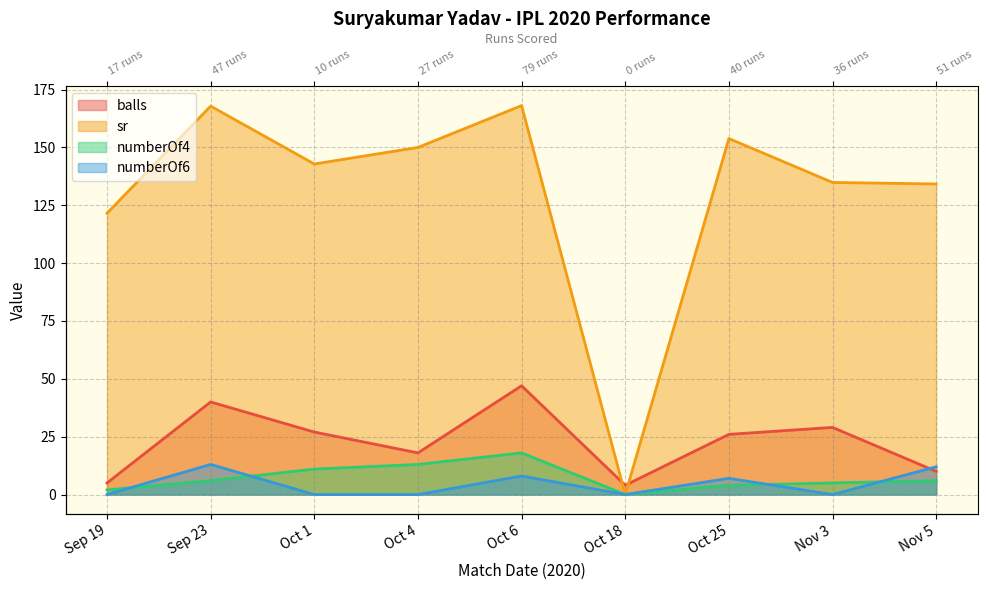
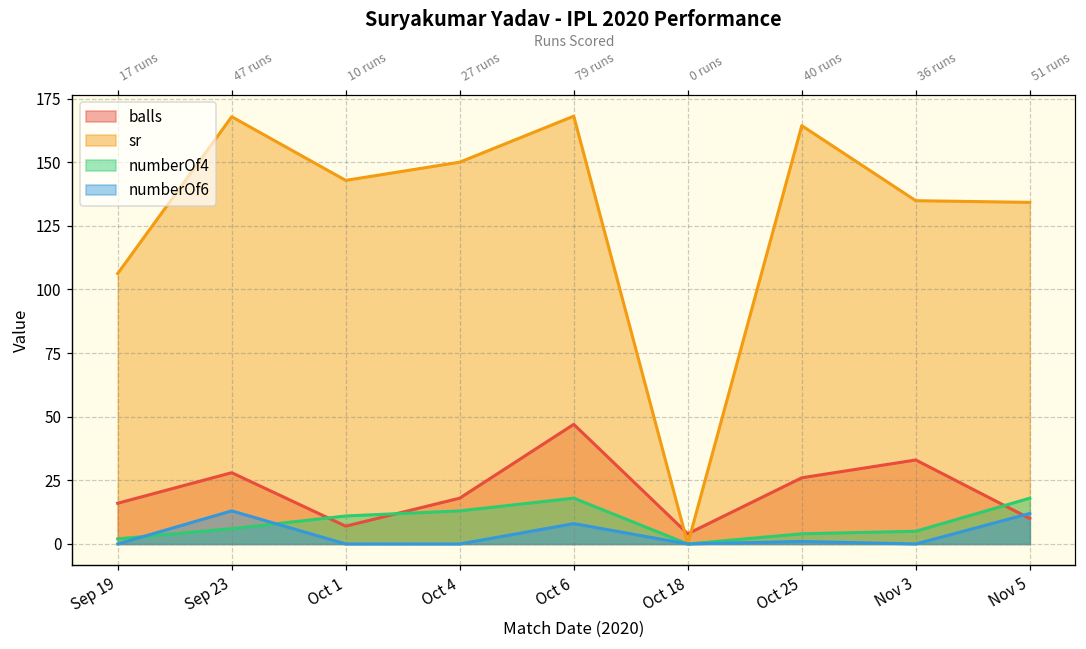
balls, Sep 19: 5 -> 16
sr, Sep 19: 122 -> 106
balls, Sep 23: 40 -> 28
balls, Oct 1: 27 -> 7
sr, Oct 25: 154 -> 164
numberOf6, Oct 25: 7 -> 1
balls, Nov 3: 29 -> 33
numberOf4, Nov 5: 6 -> 18
